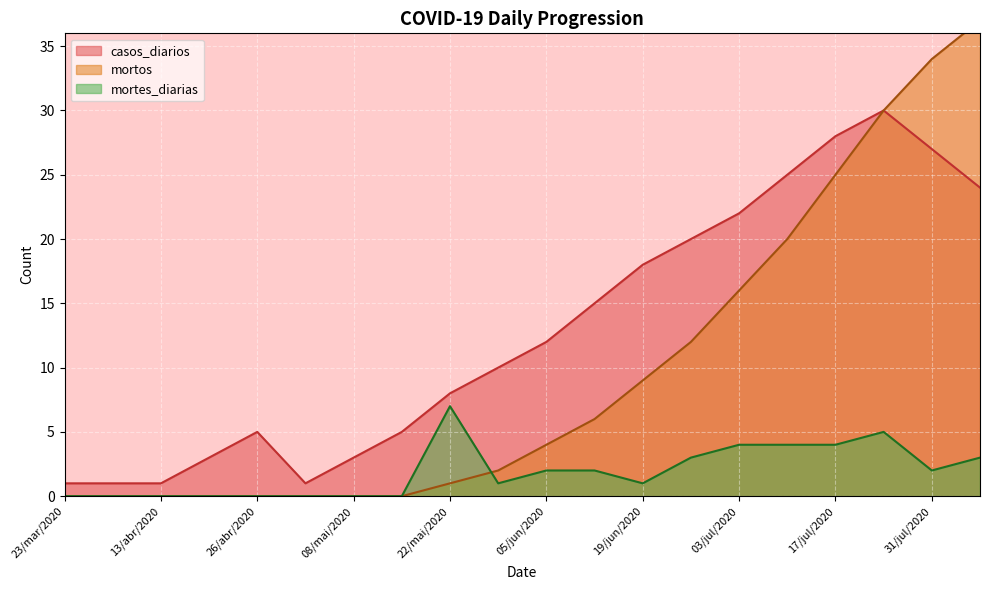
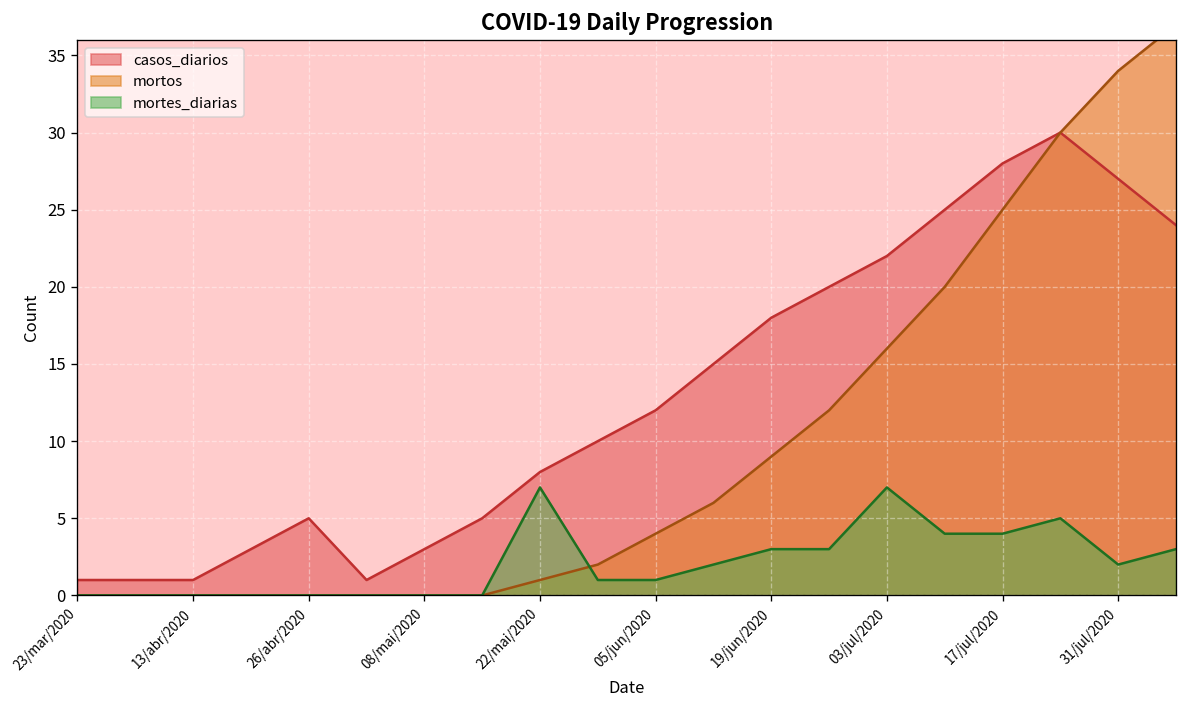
mortes_diarias, 05/jun/2020: 2 -> 1
mortes_diarias, 19/jun/2020: 1 -> 3
mortes_diarias, 03/jul/2020: 4 -> 7
